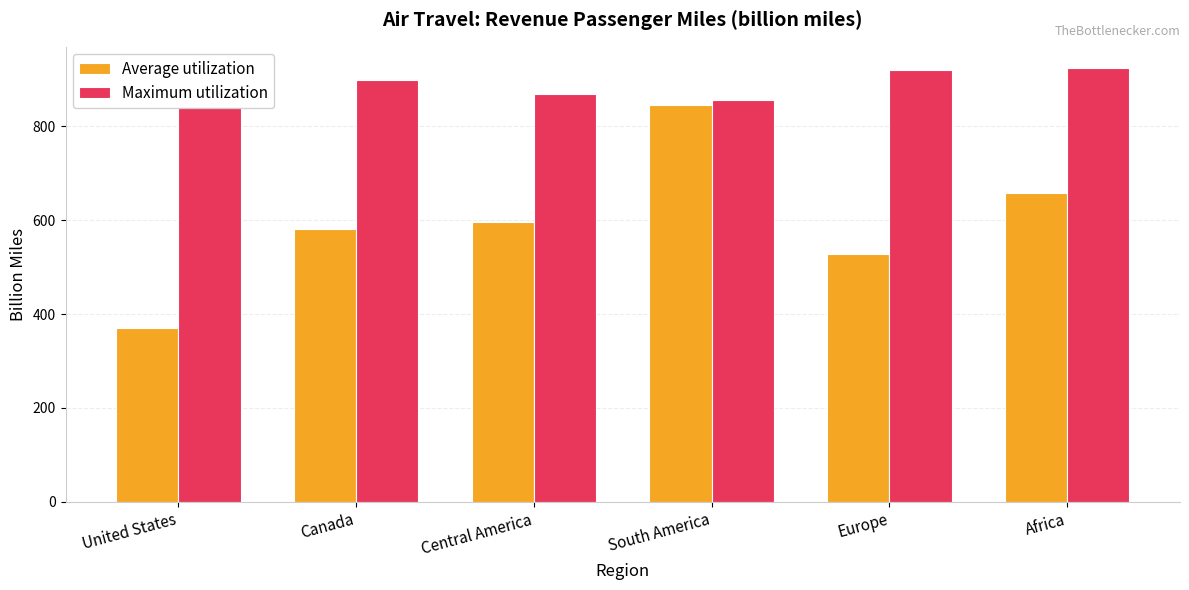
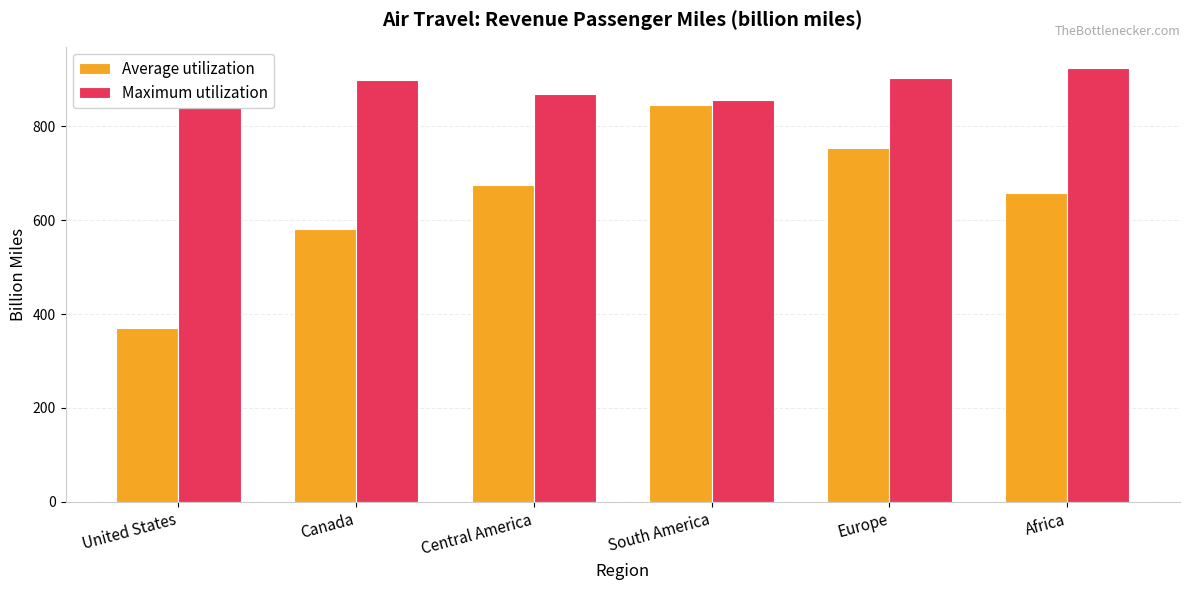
Average utilization, Central America: 600 -> 680
Average utilization, Europe: 530 -> 750
Maximum utilization, Europe: 920 -> 900
